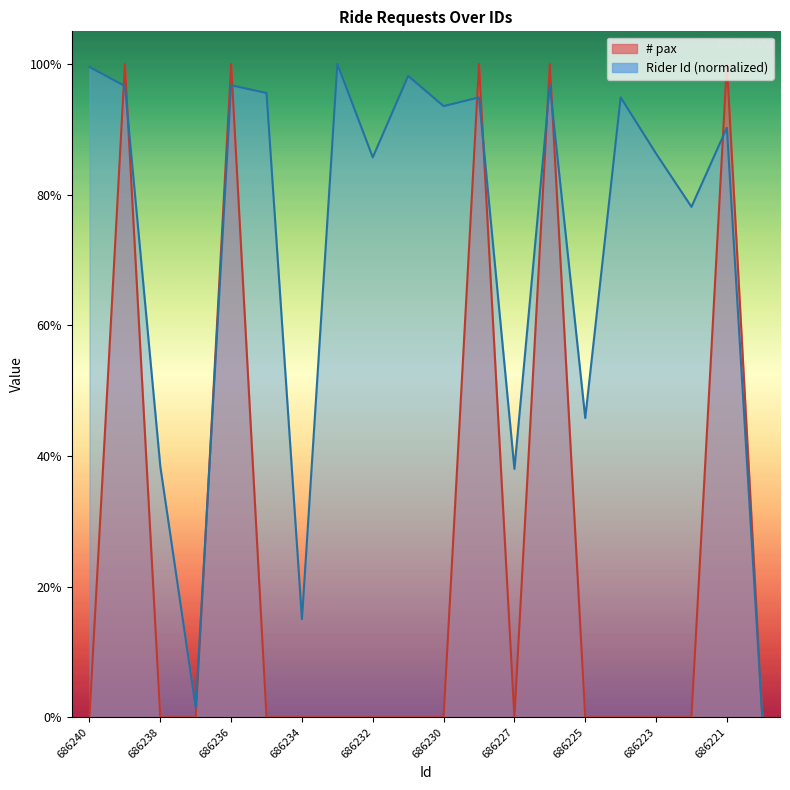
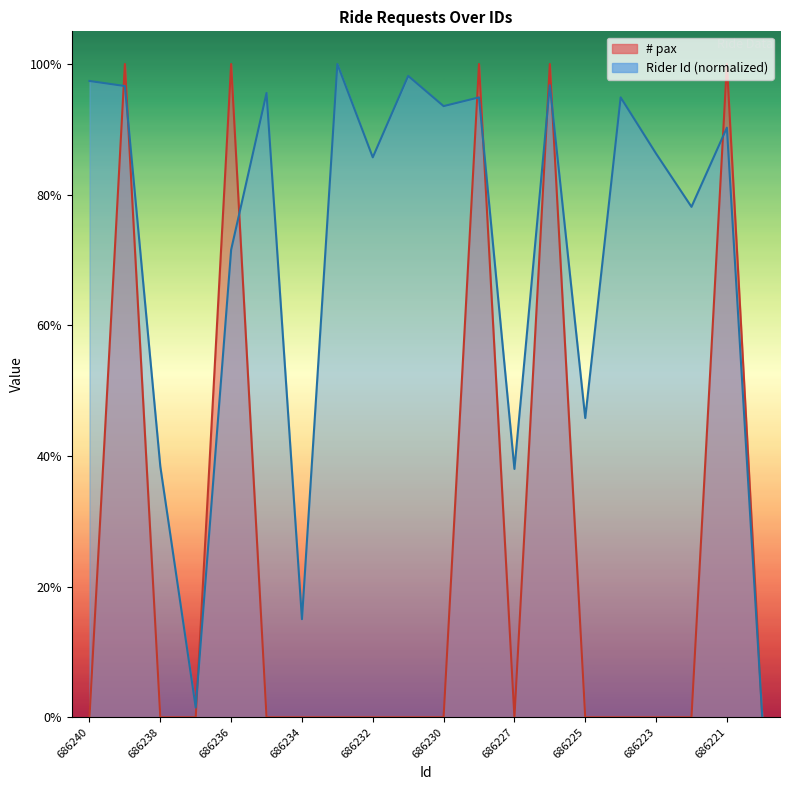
Rider Id (normalized), 686240: 100% -> 97%
Rider Id (normalized), 686236: 97% -> 72%
